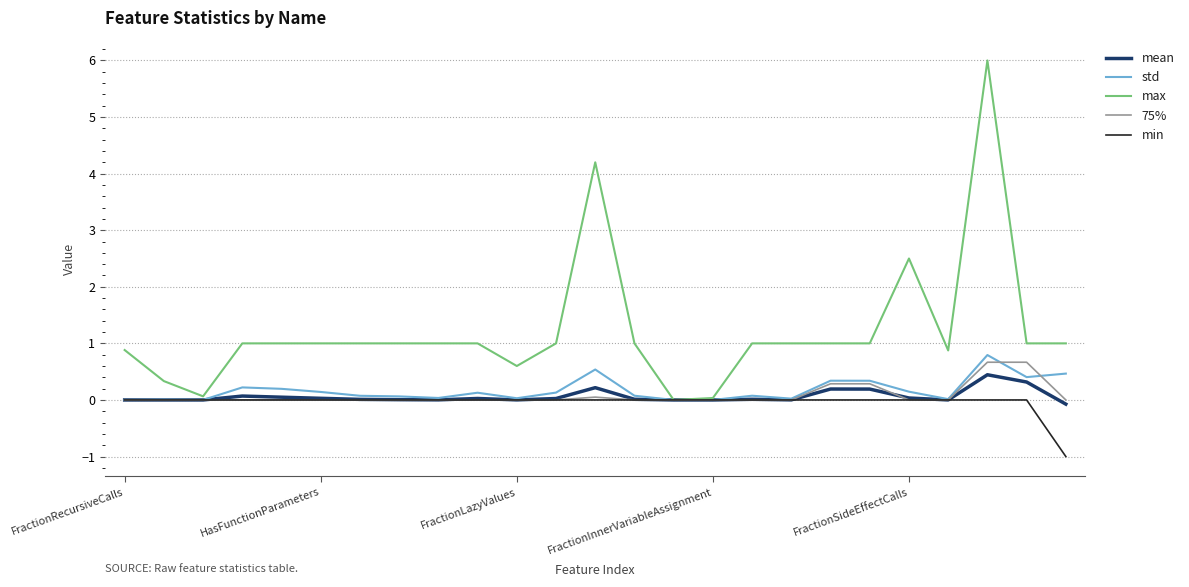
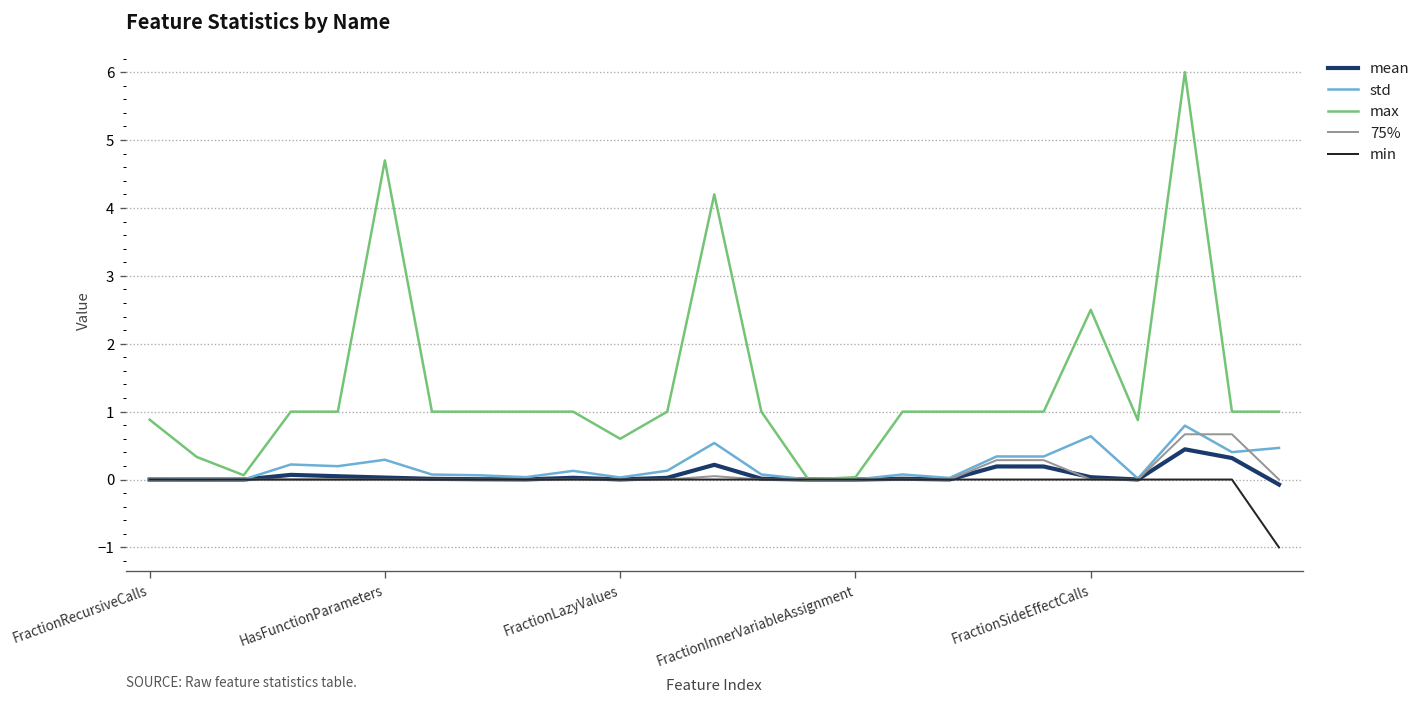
std, HasFunctionParameters: 0.1 -> 0.3
max, HasFunctionParameters: 1.0 -> 4.7
std, FractionSideEffectCalls: 0.1 -> 0.6
